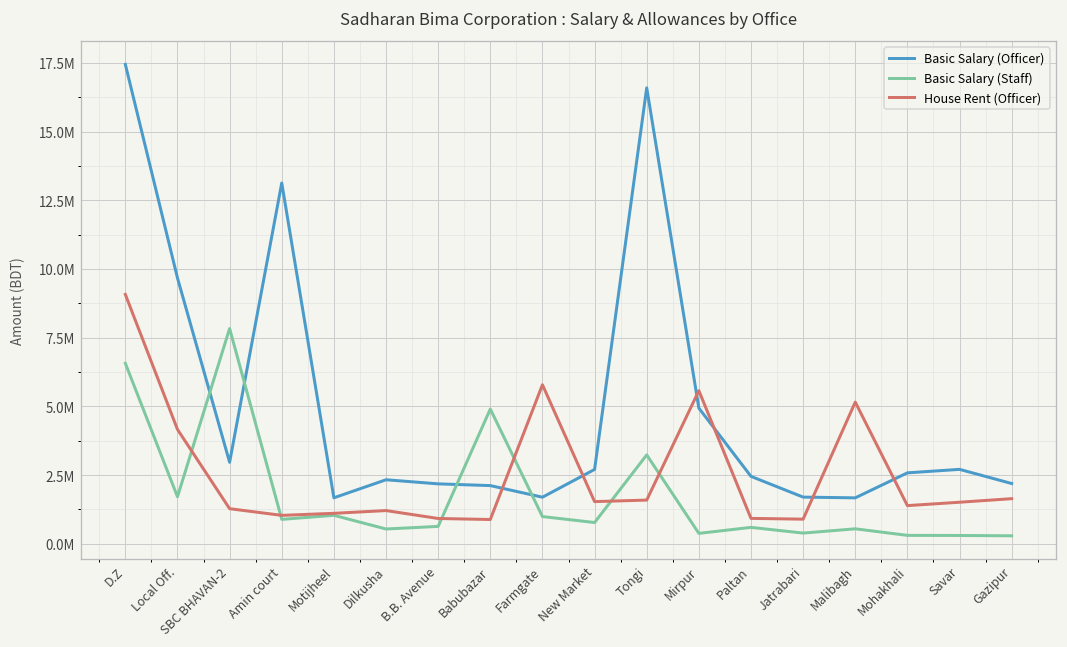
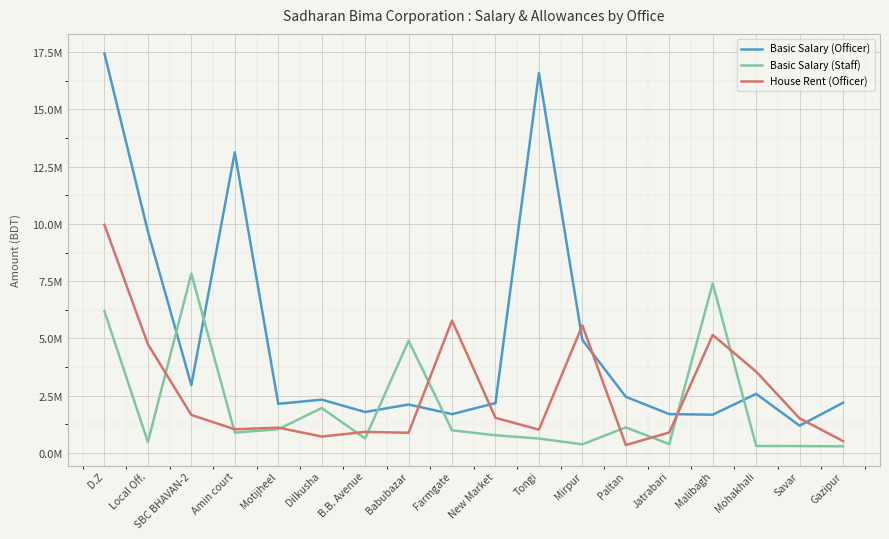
Basic Salary (Staff), D.Z: 6600000 -> 6200000
House Rent (Officer), D.Z: 9100000 -> 10000000
Basic Salary (Staff), Local Off.: 1700000 -> 500000
House Rent (Officer), Local Off.: 4200000 -> 4700000
House Rent (Officer), SBC BHAVAN-2: 1300000 -> 1700000
Basic Salary (Officer), Motijheel: 1700000 -> 2100000
Basic Salary (Staff), Dilkusha: 500000 -> 2000000
House Rent (Officer), Dilkusha: 1200000 -> 700000
Basic Salary (Officer), B.B. Avenue: 2200000 -> 1800000
Basic Salary (Officer), New Market: 2700000 -> 2200000
Basic Salary (Staff), Tongi: 3200000 -> 600000
House Rent (Officer), Tongi: 1600000 -> 1000000
Basic Salary (Staff), Paltan: 600000 -> 1100000
House Rent (Officer), Paltan: 900000 -> 300000
Basic Salary (Staff), Malibagh: 500000 -> 7400000
House Rent (Officer), Mohakhali: 1400000 -> 3600000
Basic Salary (Officer), Savar: 2700000 -> 1200000
House Rent (Officer), Gazipur: 1600000 -> 500000
